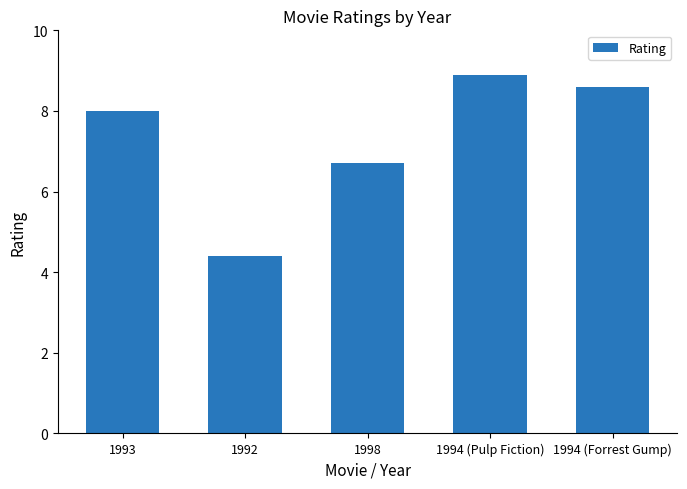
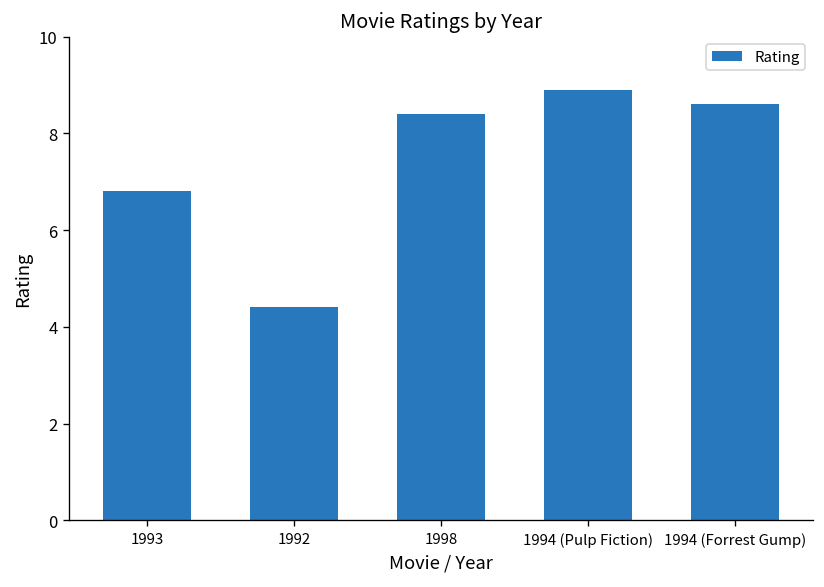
1993: 8.0 -> 6.8
1998: 6.7 -> 8.4
